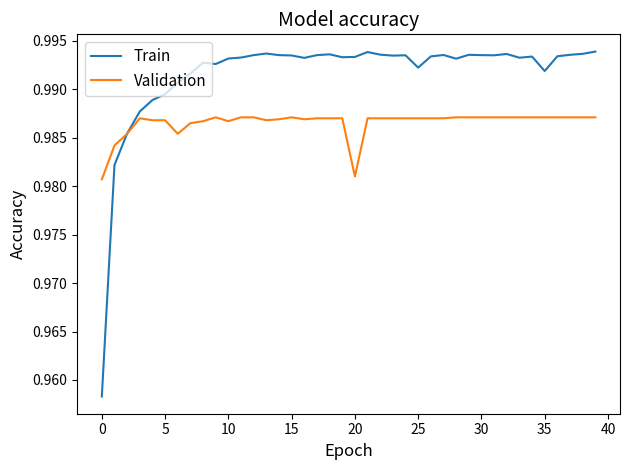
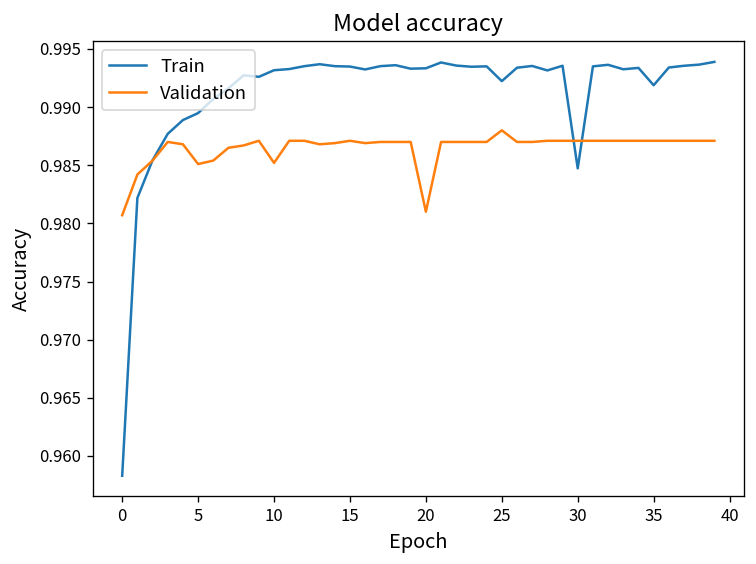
Validation, 5: 0.987 -> 0.985
Validation, 10: 0.987 -> 0.985
Validation, 25: 0.987 -> 0.988
Train, 30: 0.994 -> 0.985
